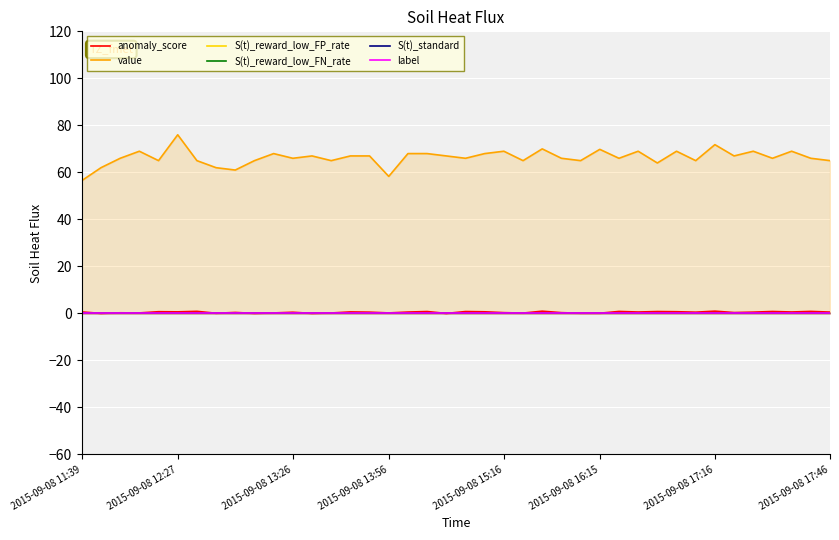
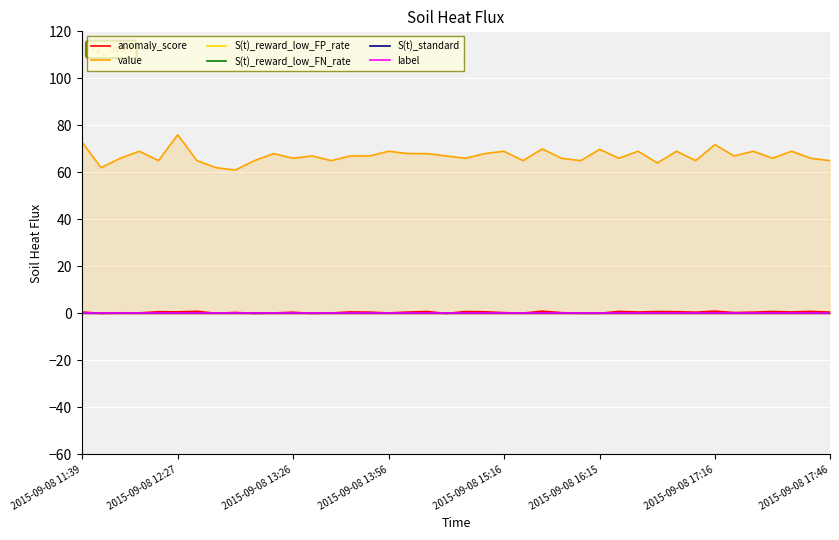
value, 2015-09-08 11:39: 57 -> 73
value, 2015-09-08 13:56: 58 -> 69
